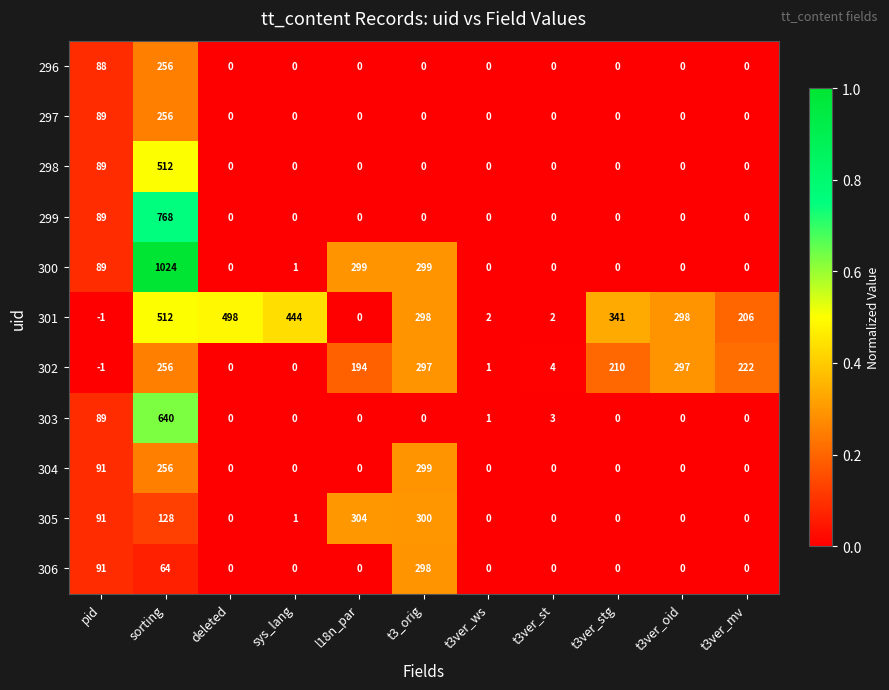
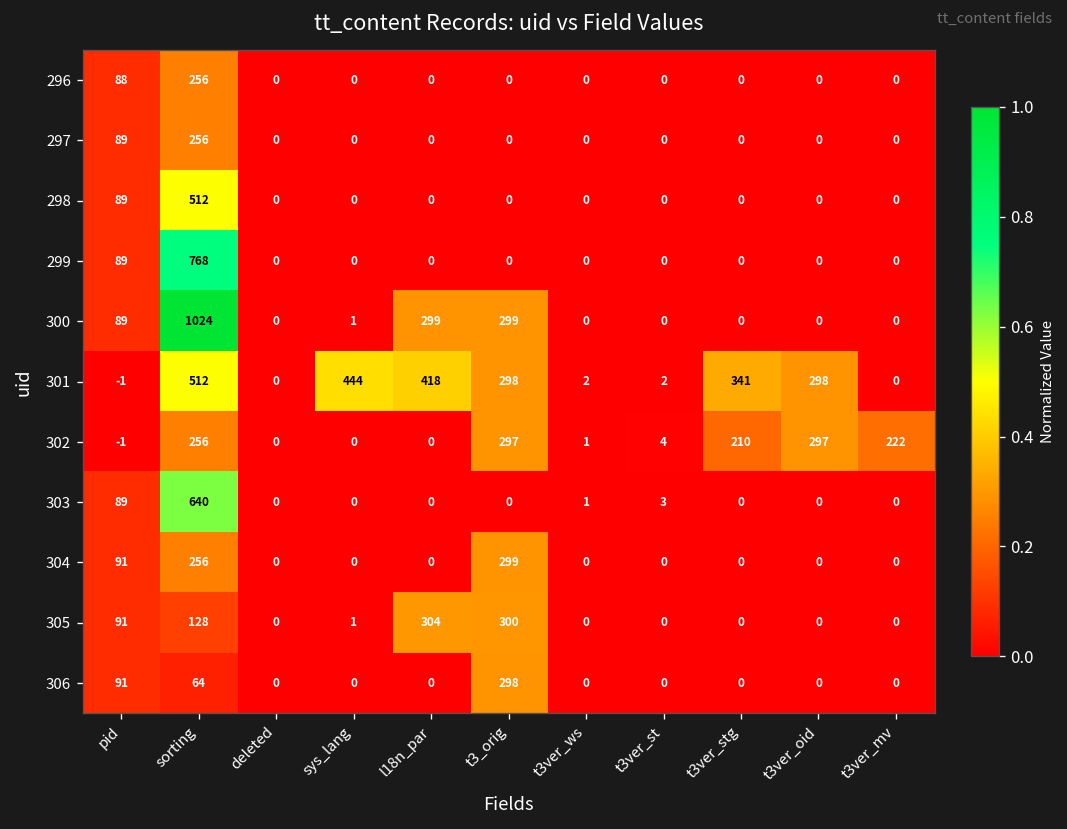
301, deleted: 498 -> 0
301, l18n_par: 0 -> 418
301, t3ver_mv: 206 -> 0
302, l18n_par: 194 -> 0
